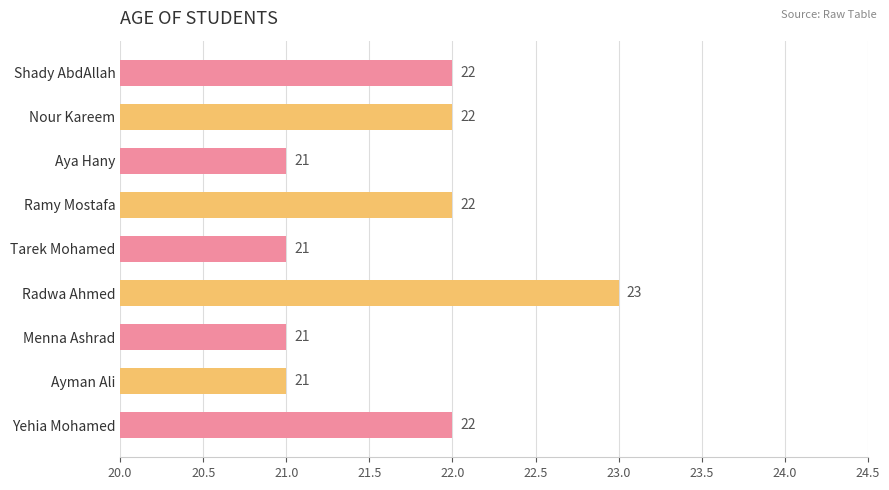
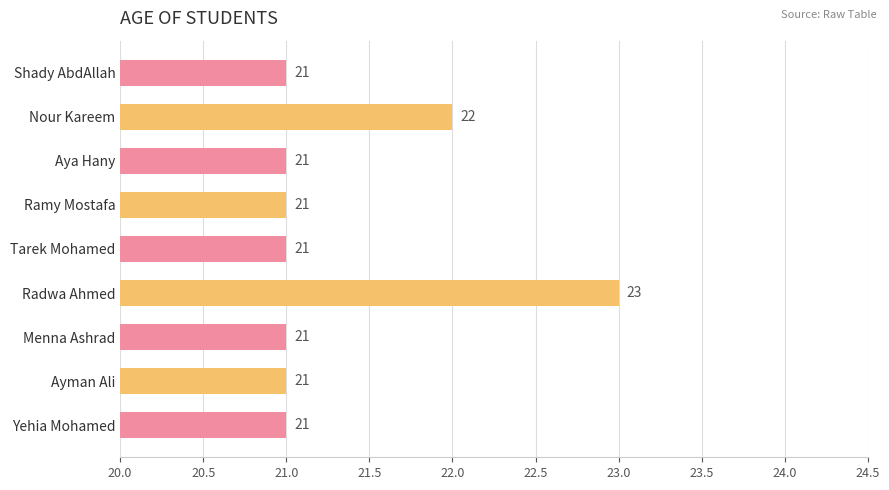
Shady AbdAllah: 22 -> 21
Ramy Mostafa: 22 -> 21
Yehia Mohamed: 22 -> 21
